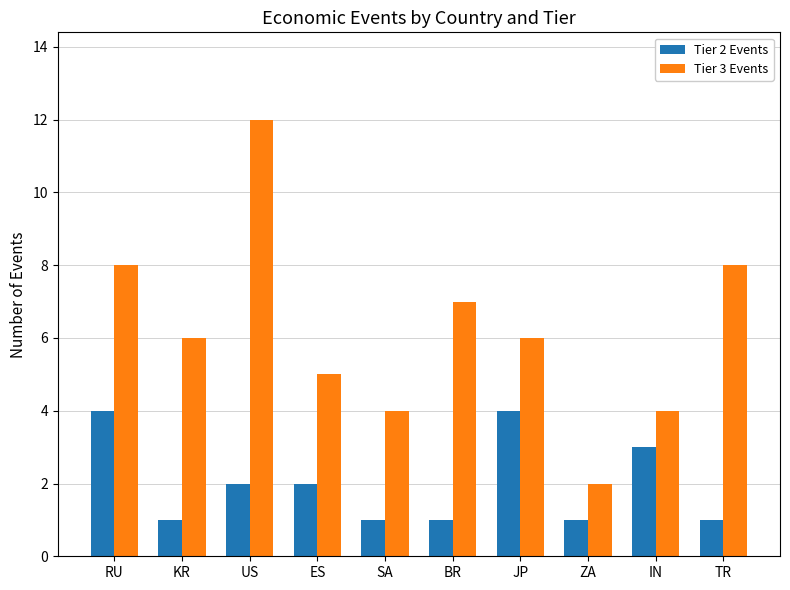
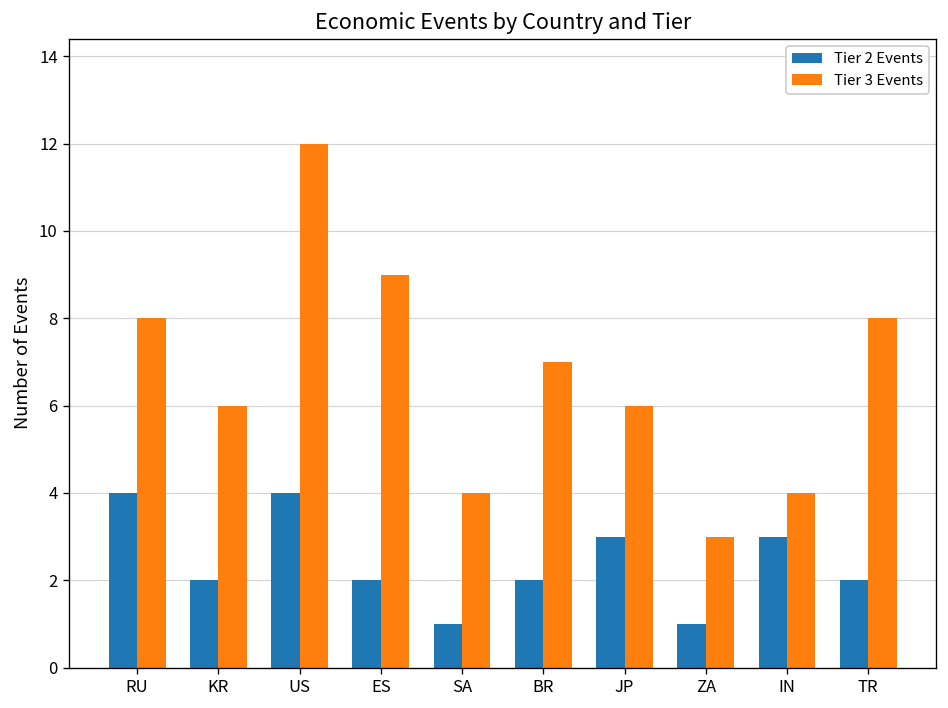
Tier 2 Events, KR: 1 -> 2
Tier 2 Events, US: 2 -> 4
Tier 3 Events, ES: 5 -> 9
Tier 2 Events, BR: 1 -> 2
Tier 2 Events, JP: 4 -> 3
Tier 3 Events, ZA: 2 -> 3
Tier 2 Events, TR: 1 -> 2
